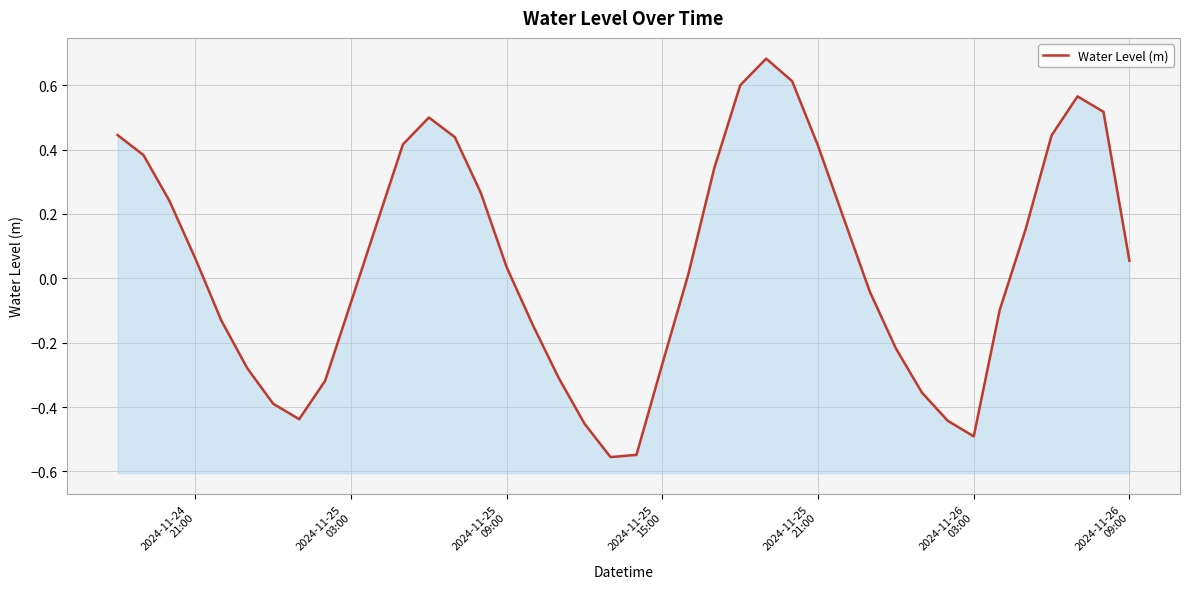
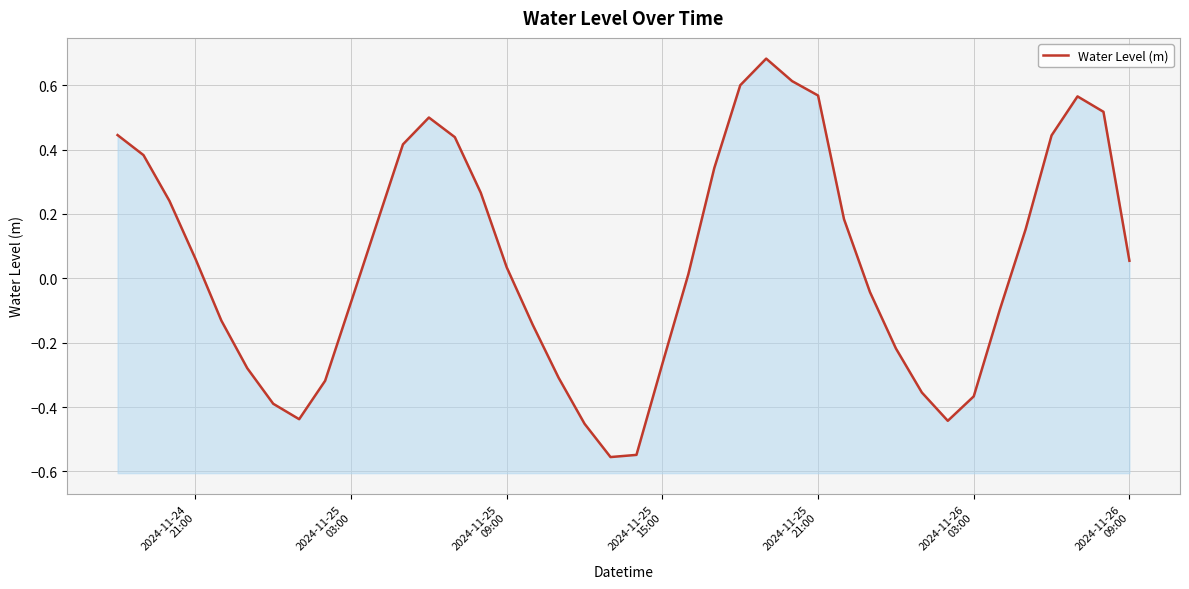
2024-11-25 21:00: 0.41 -> 0.57
2024-11-26 03:00: -0.49 -> -0.37
